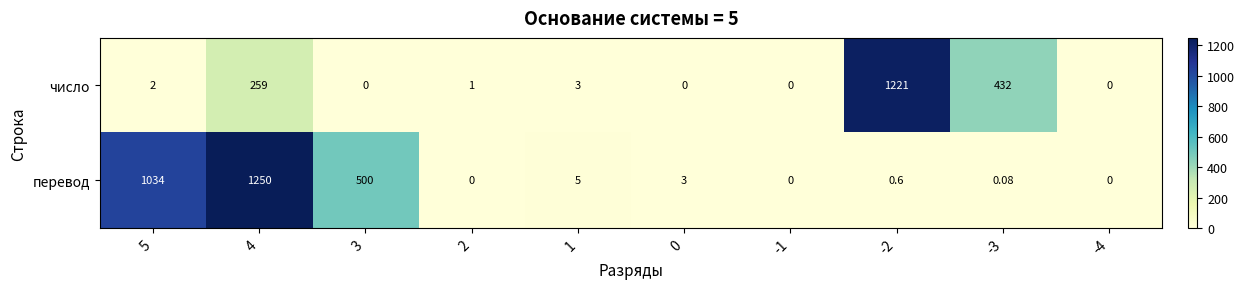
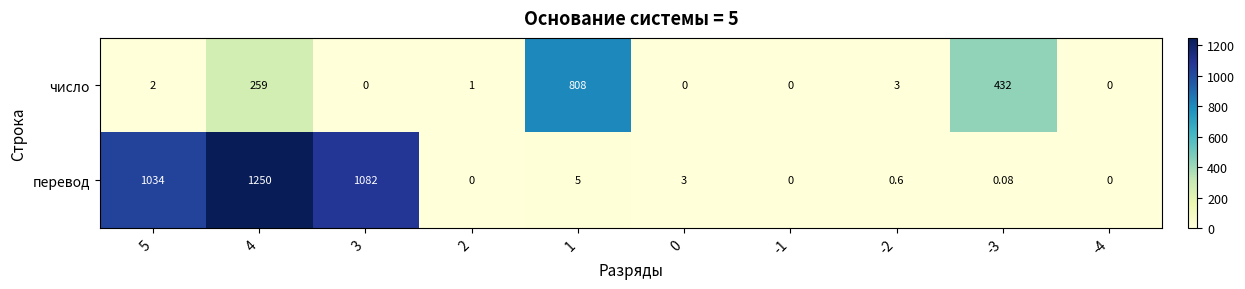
число, 1: 3 -> 808
число, -2: 1221 -> 3
перевод, 3: 500 -> 1082
